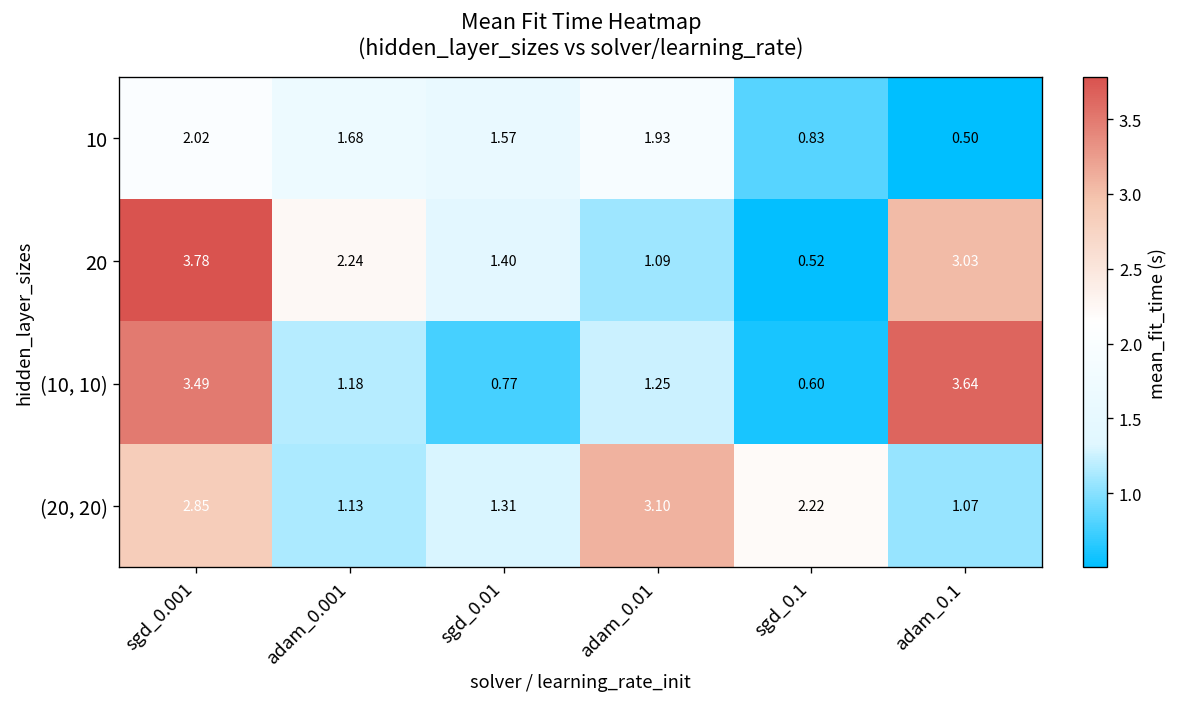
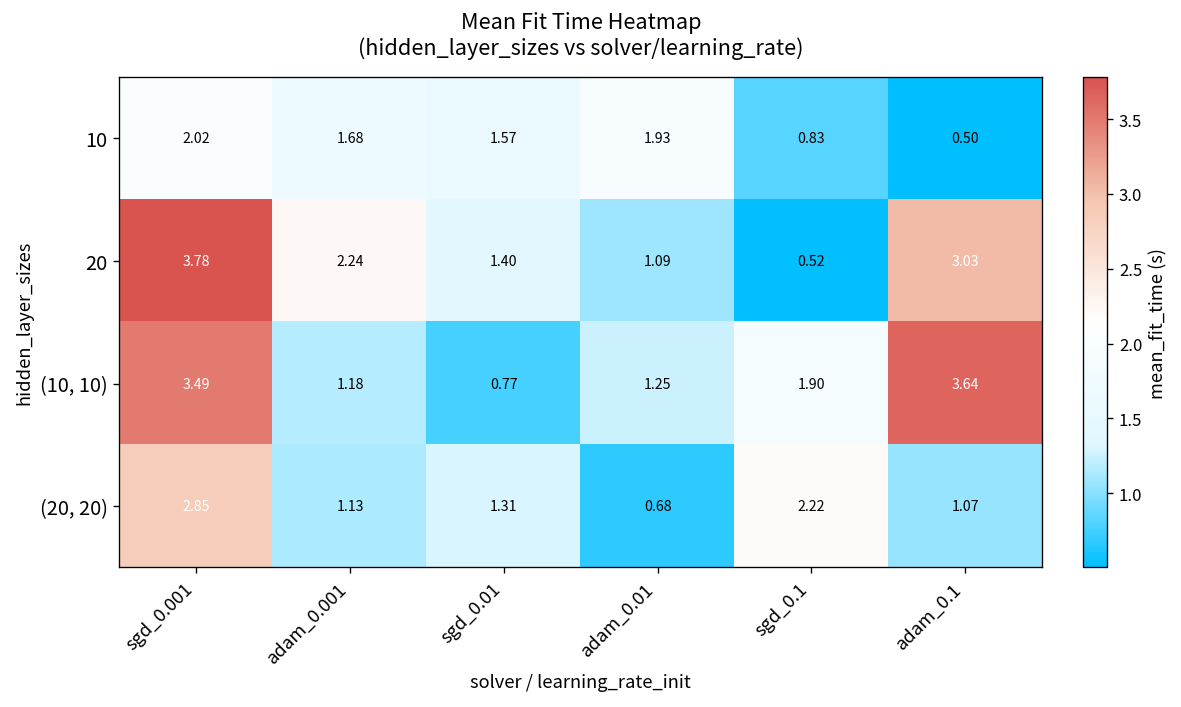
(10, 10), sgd_0.1: 0.60 -> 1.90
(20, 20), adam_0.01: 3.10 -> 0.68
